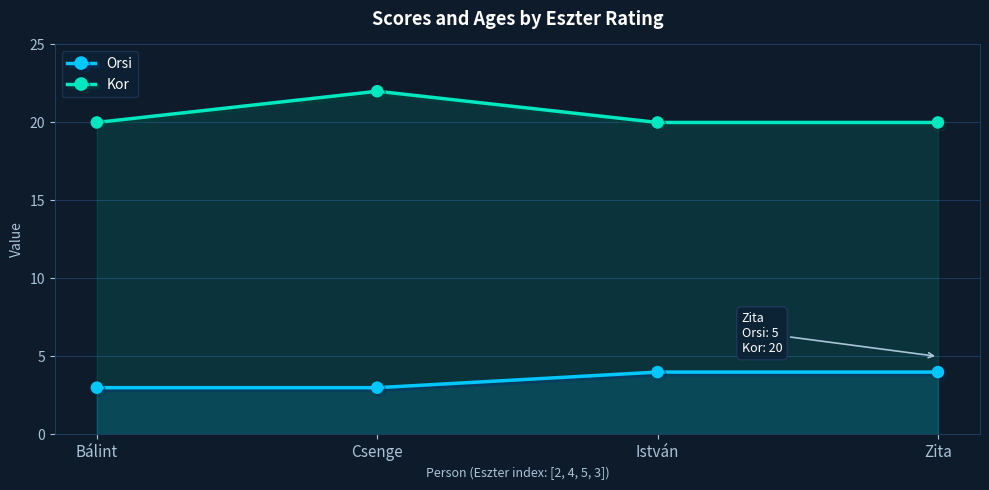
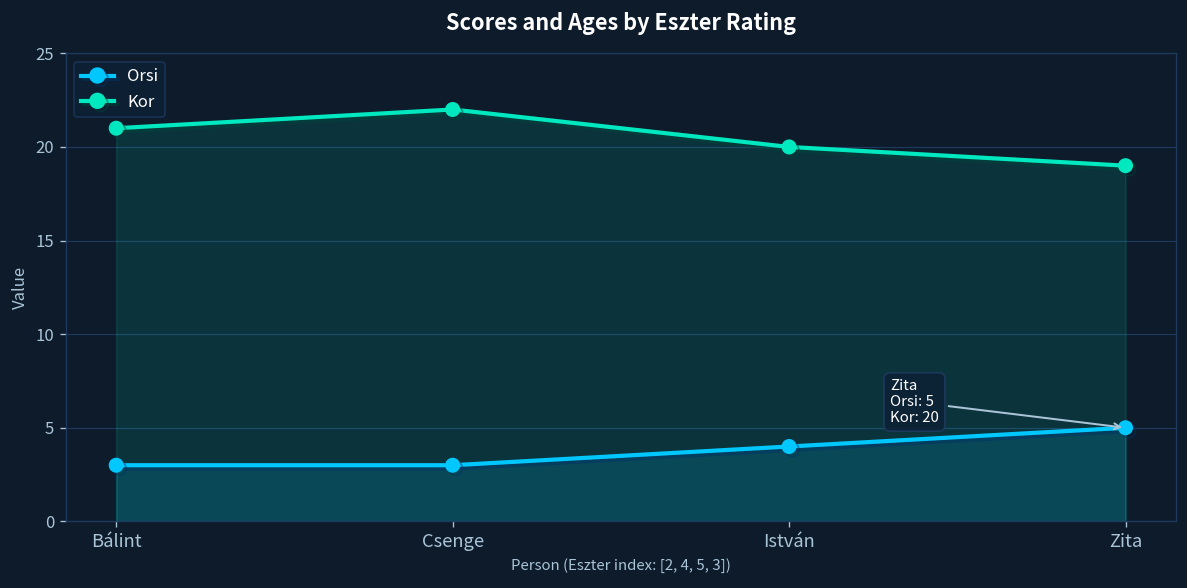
Kor, Bálint: 20 -> 21
Orsi, Zita: 4 -> 5
Kor, Zita: 20 -> 19
